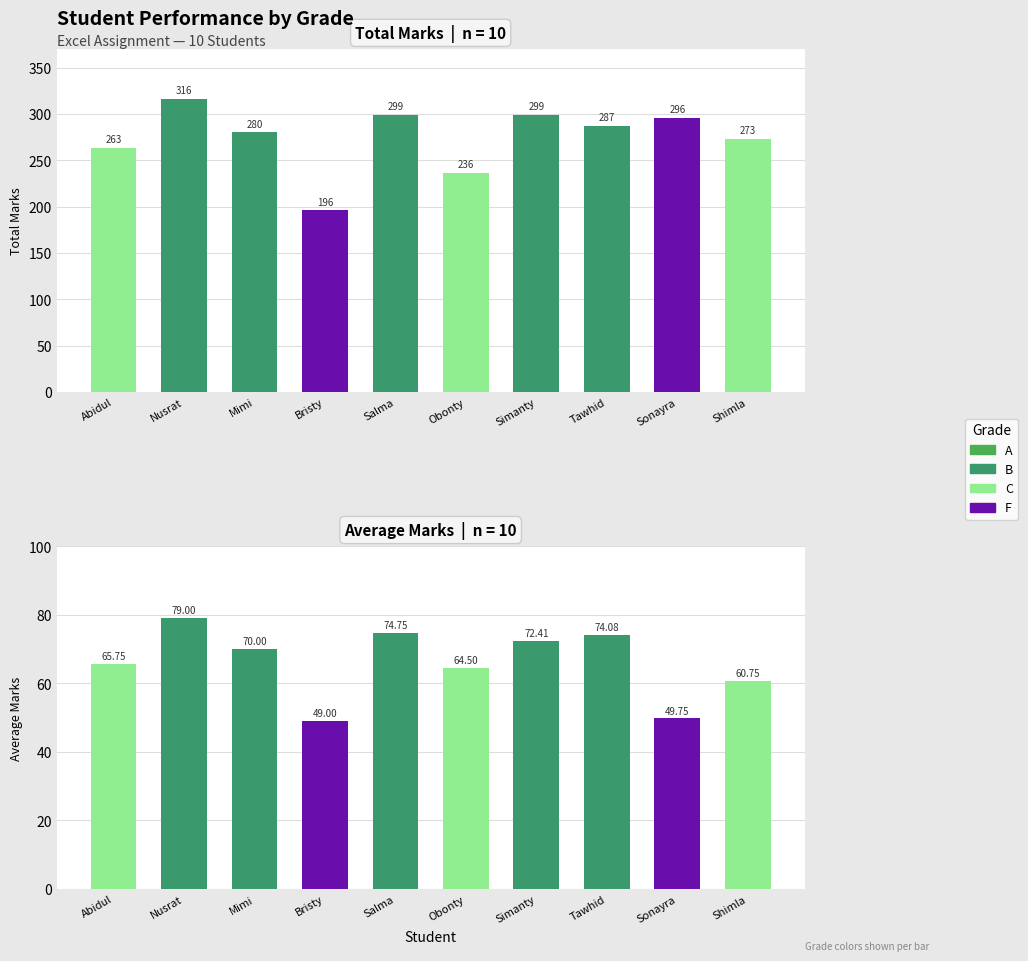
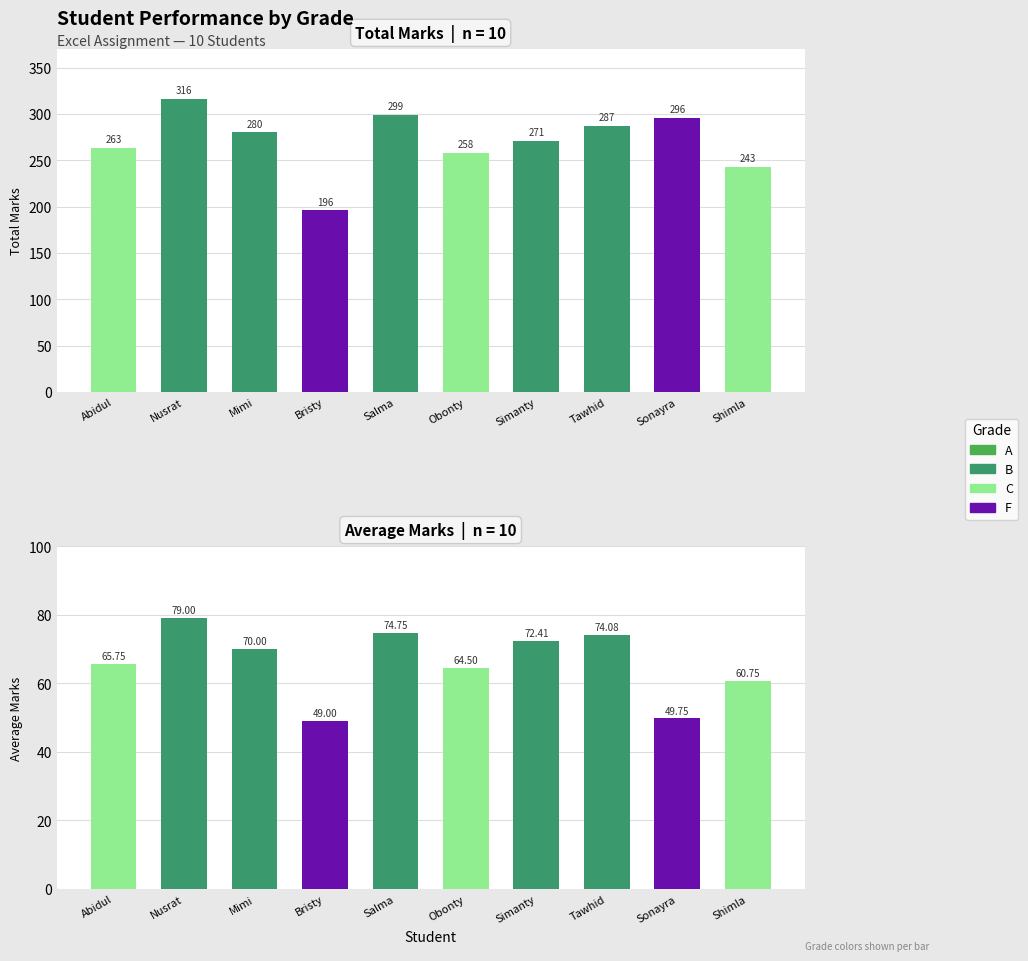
Total Marks | n = 10, Obonty: 236 -> 258
Total Marks | n = 10, Simanty: 299 -> 271
Total Marks | n = 10, Shimla: 273 -> 243
